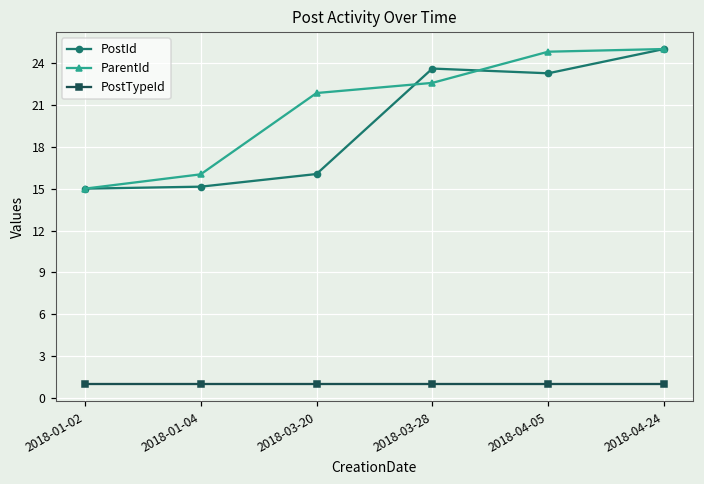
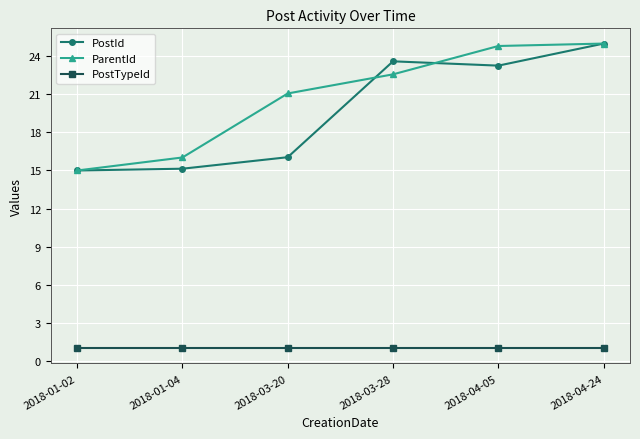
ParentId, 2018-03-20: 21.8 -> 21.1
